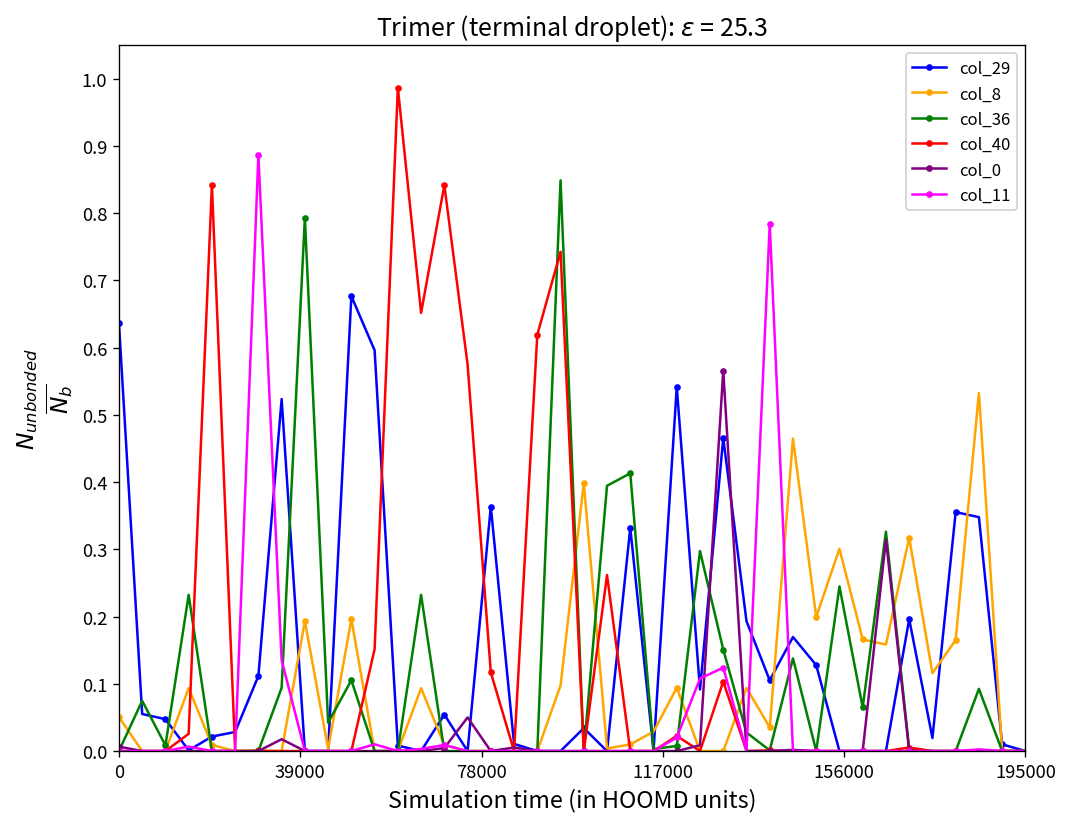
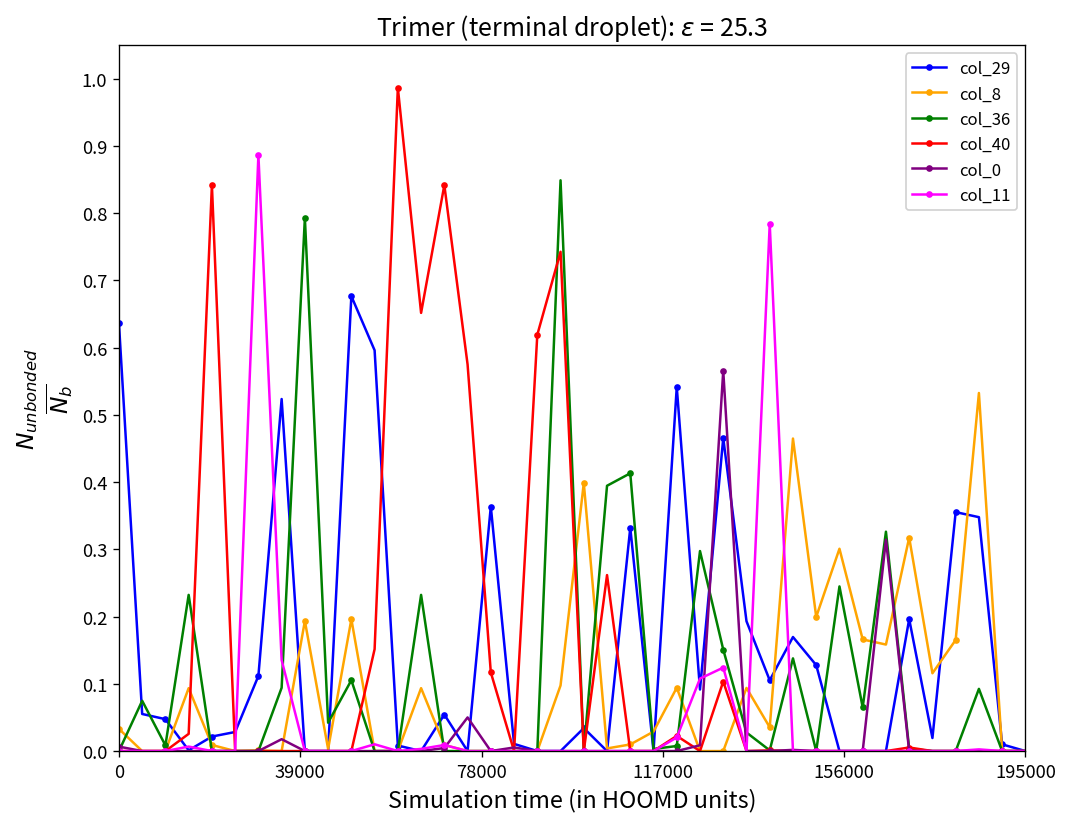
col_8, 0: 0.05 -> 0.03
